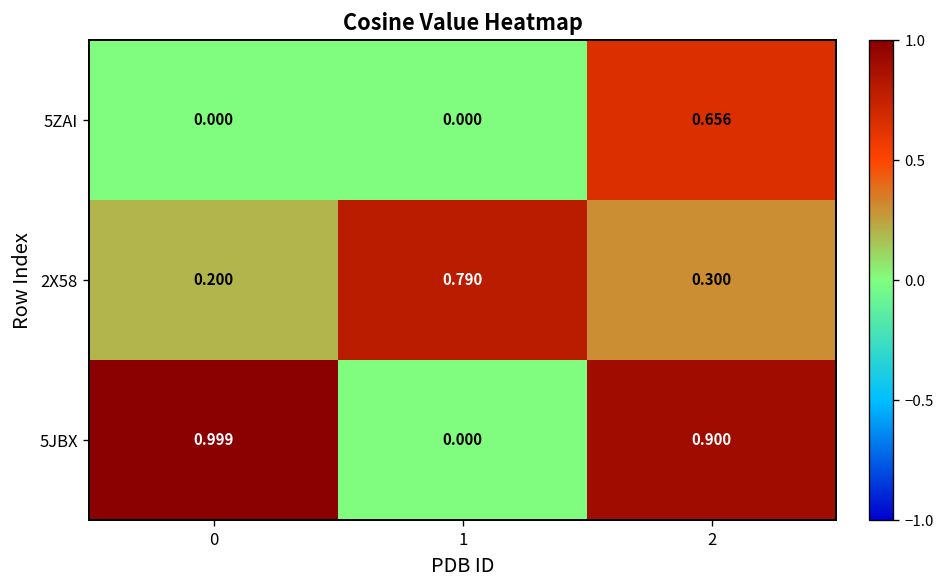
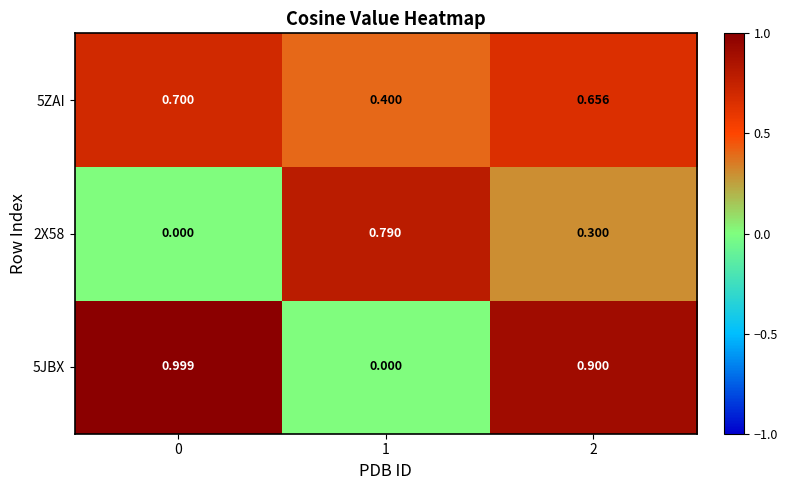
5ZAI, 0: 0.000 -> 0.700
5ZAI, 1: 0.000 -> 0.400
2X58, 0: 0.200 -> 0.000
